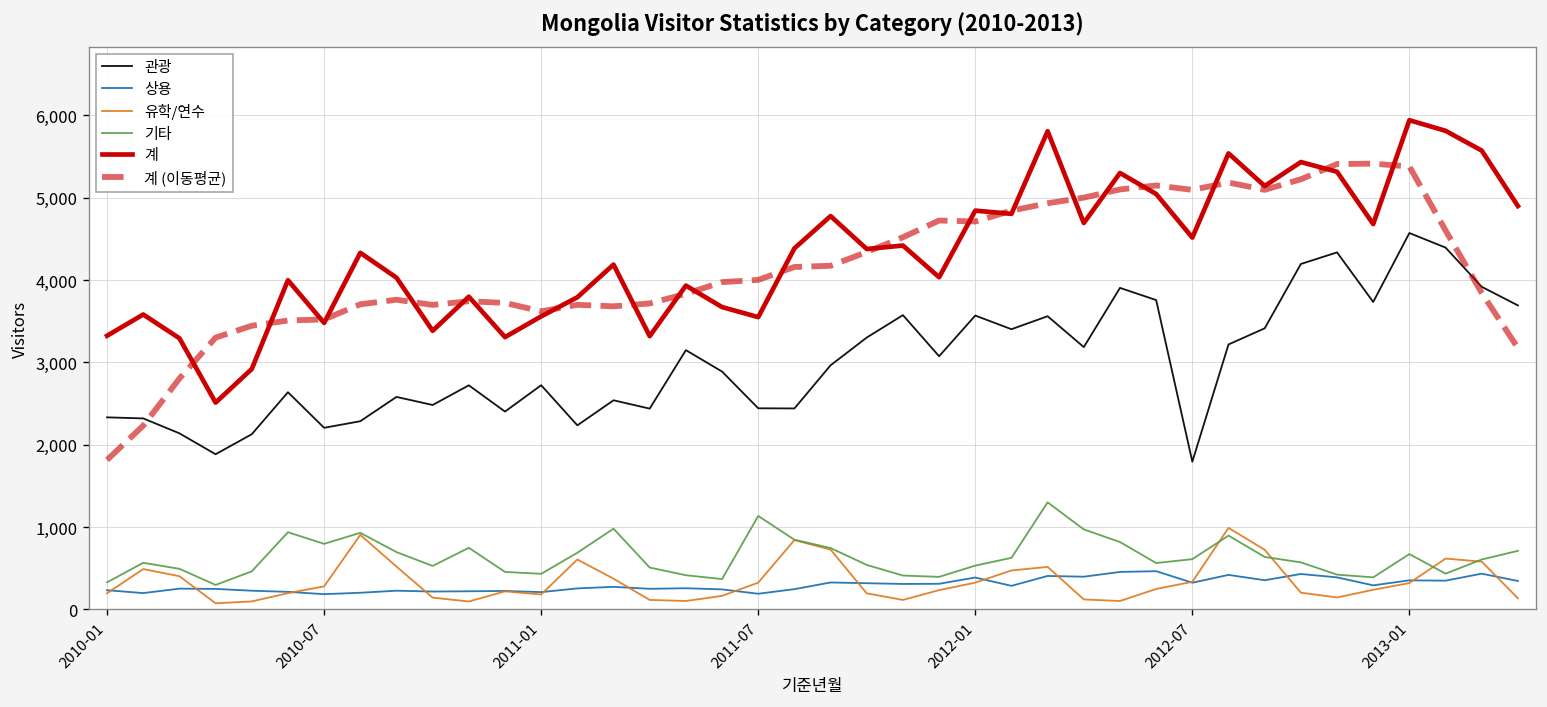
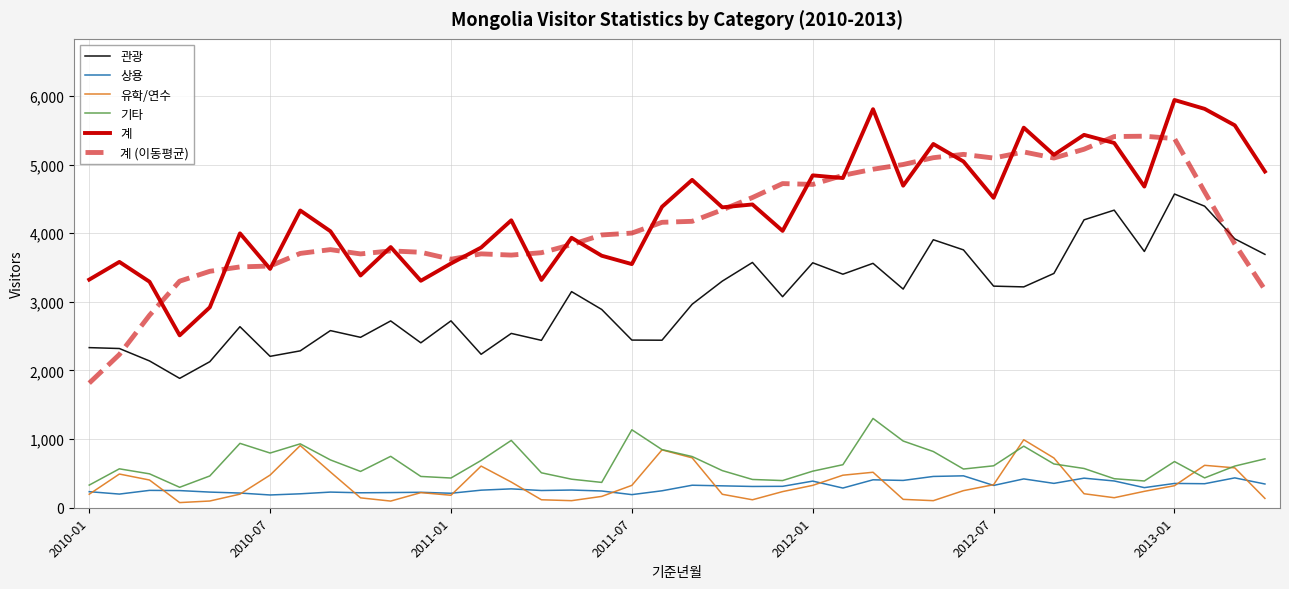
유학/연수, 2010-07: 300 -> 500
관광, 2012-07: 1,800 -> 3,200
